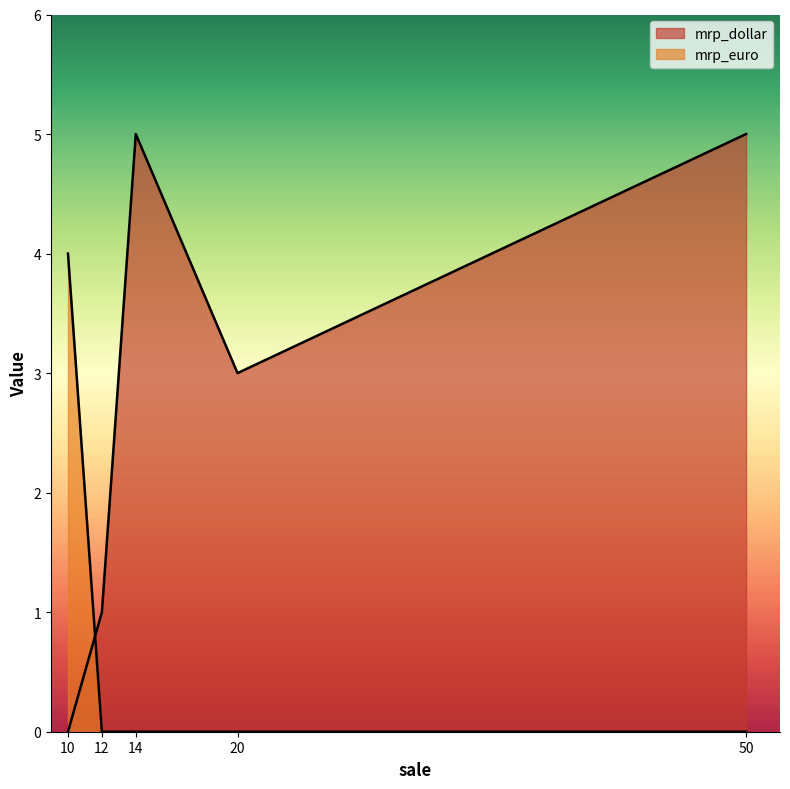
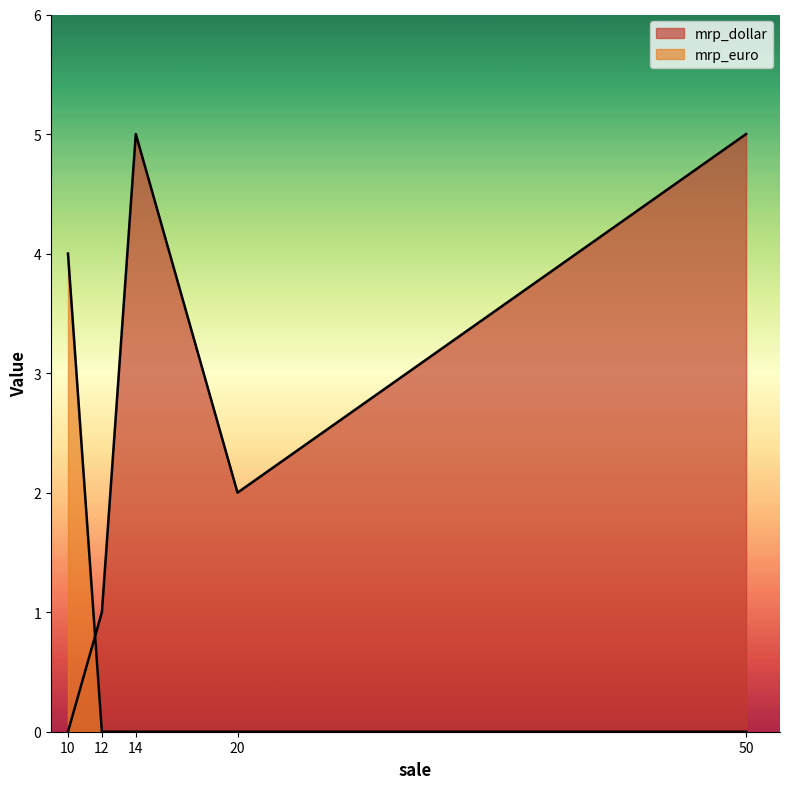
mrp_dollar, 20: 3 -> 2
